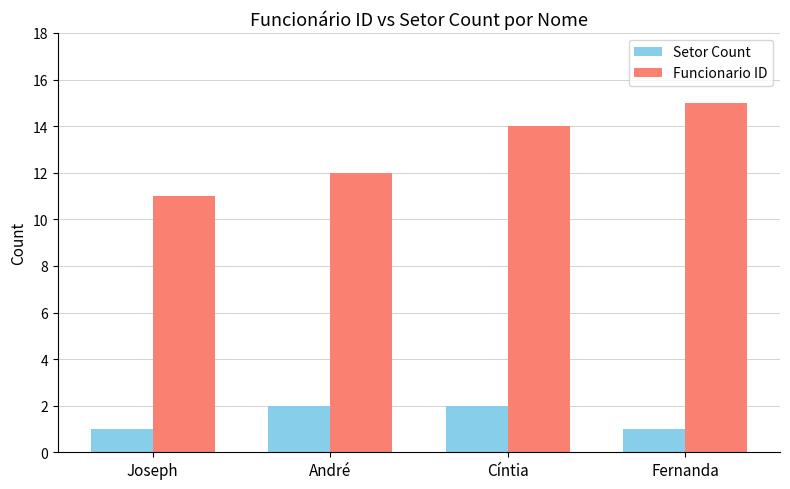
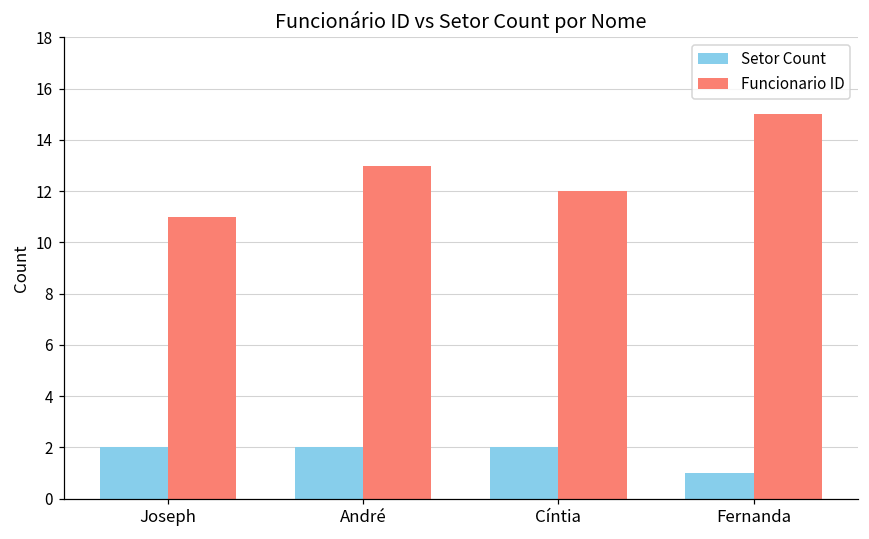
Setor Count, Joseph: 1 -> 2
Funcionario ID, André: 12 -> 13
Funcionario ID, Cíntia: 14 -> 12
